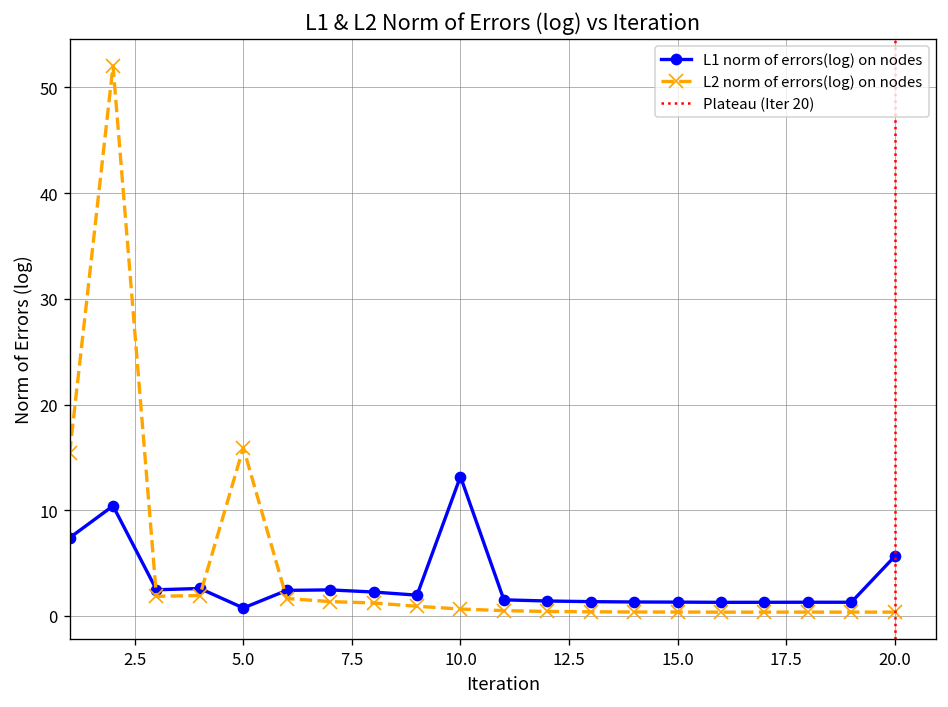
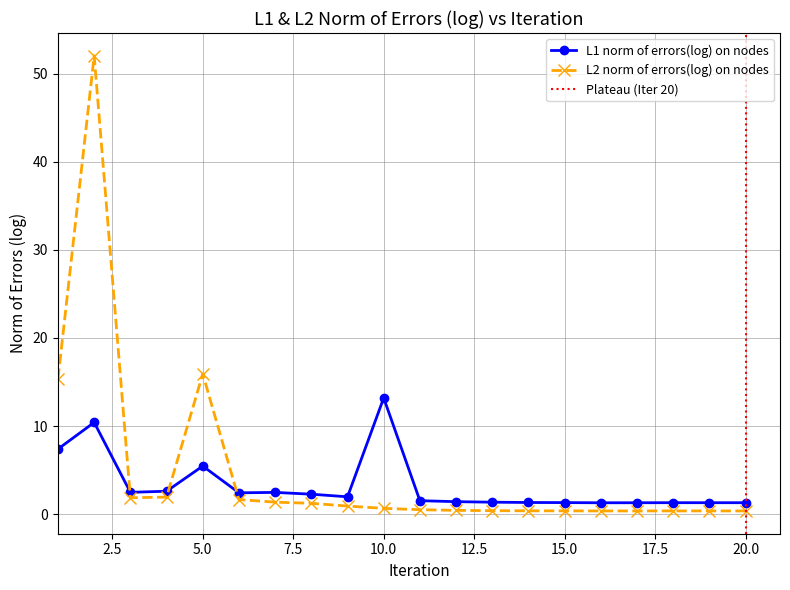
L1 norm of errors(log) on nodes, 5.0: 1 -> 5
L1 norm of errors(log) on nodes, 20.0: 6 -> 1
